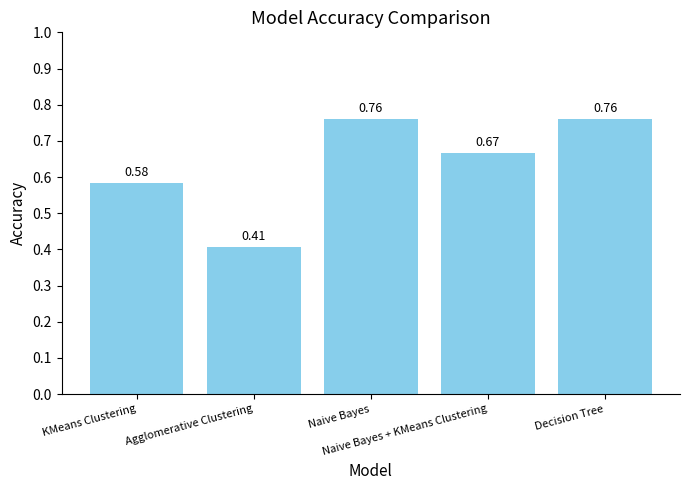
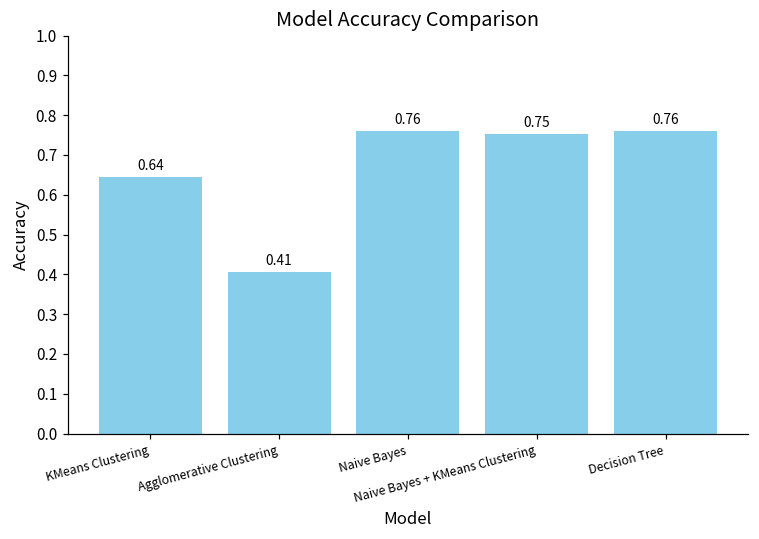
KMeans Clustering: 0.58 -> 0.64
Naive Bayes + KMeans Clustering: 0.67 -> 0.75
